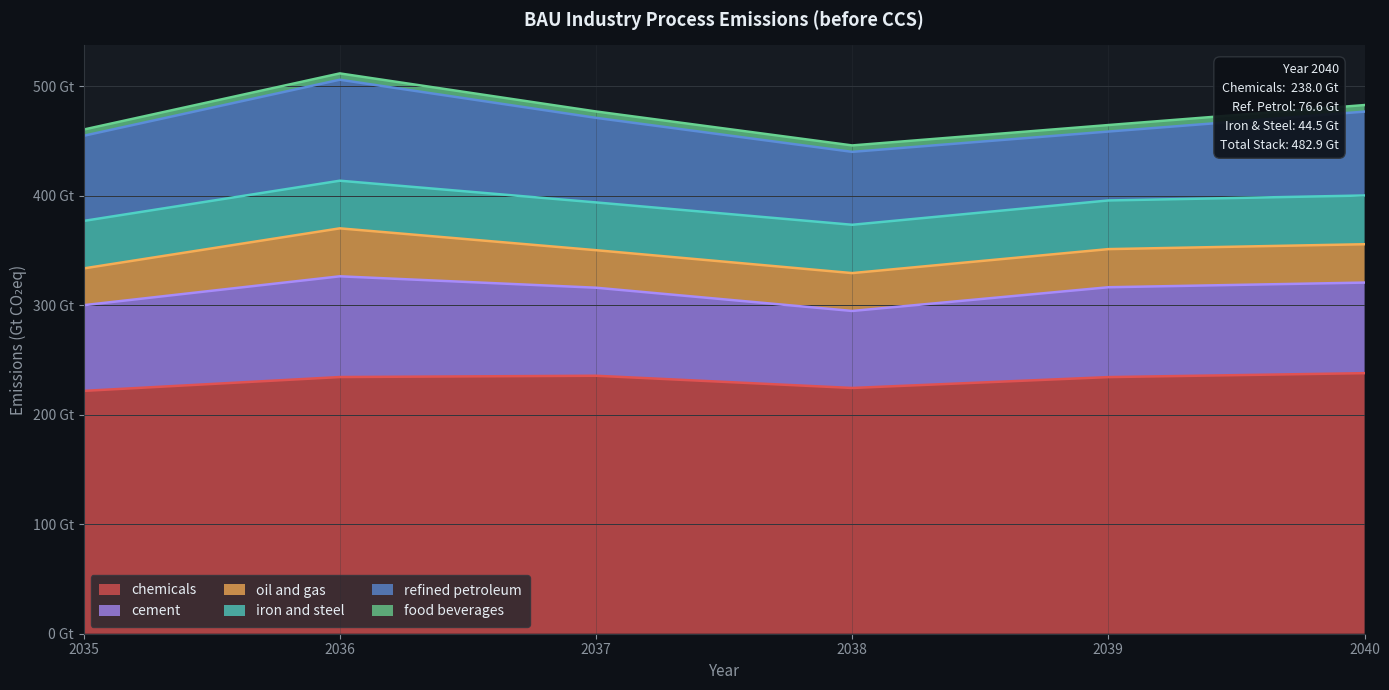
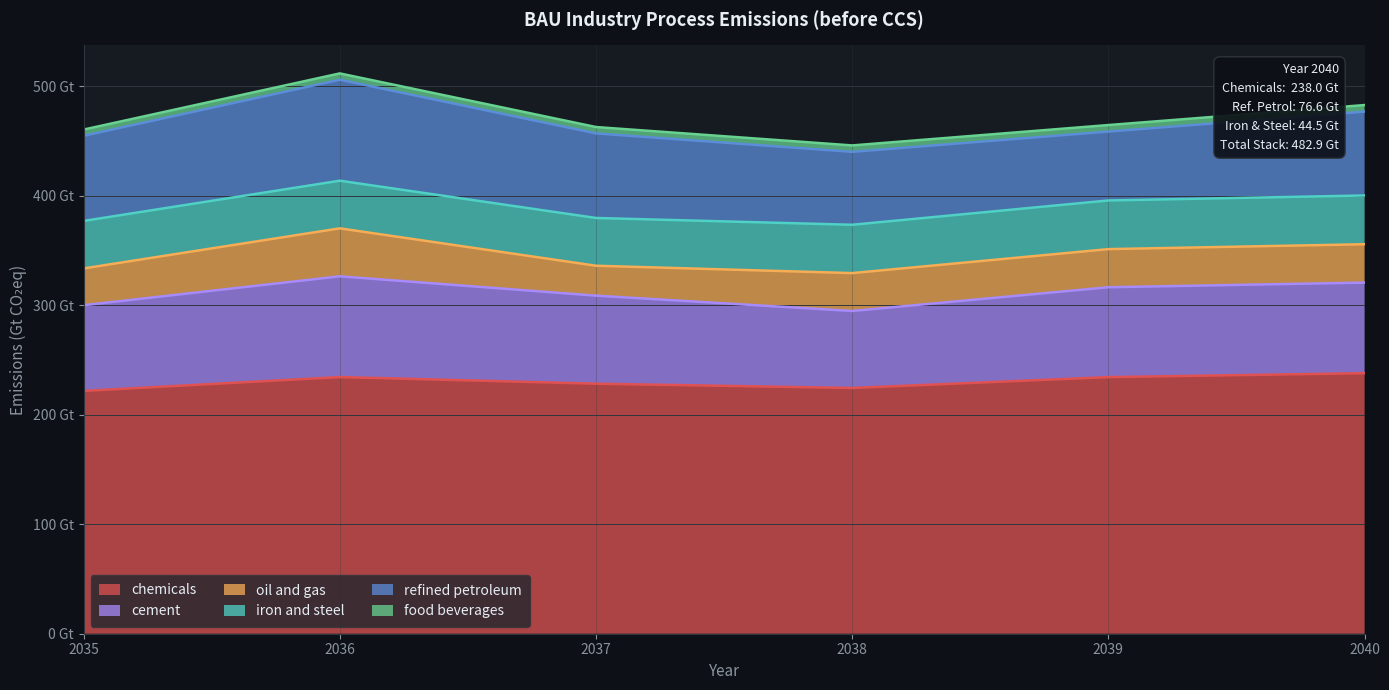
chemicals, 2037: 236 Gt -> 228 Gt
oil and gas, 2037: 34 Gt -> 27 Gt
